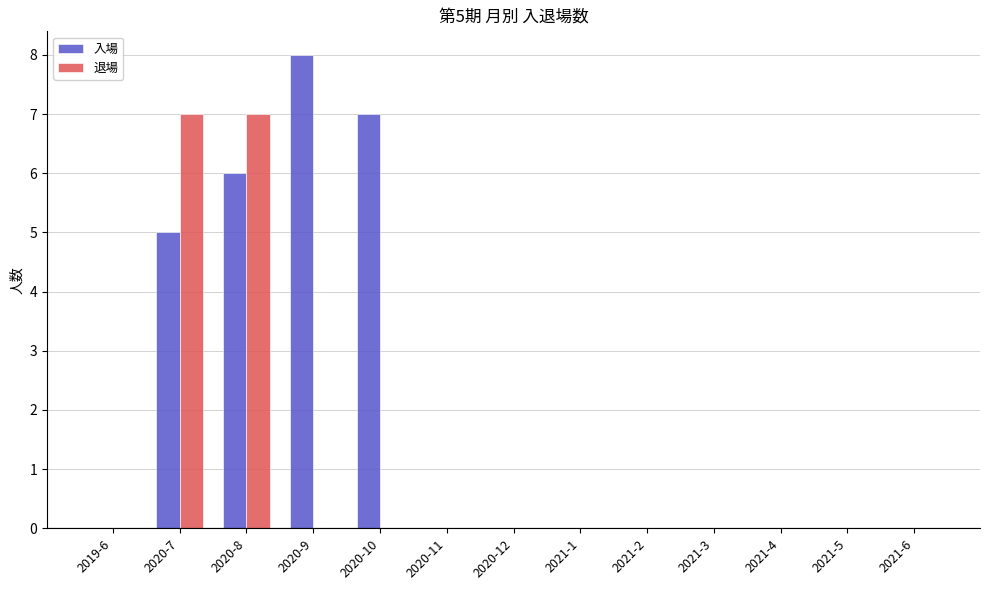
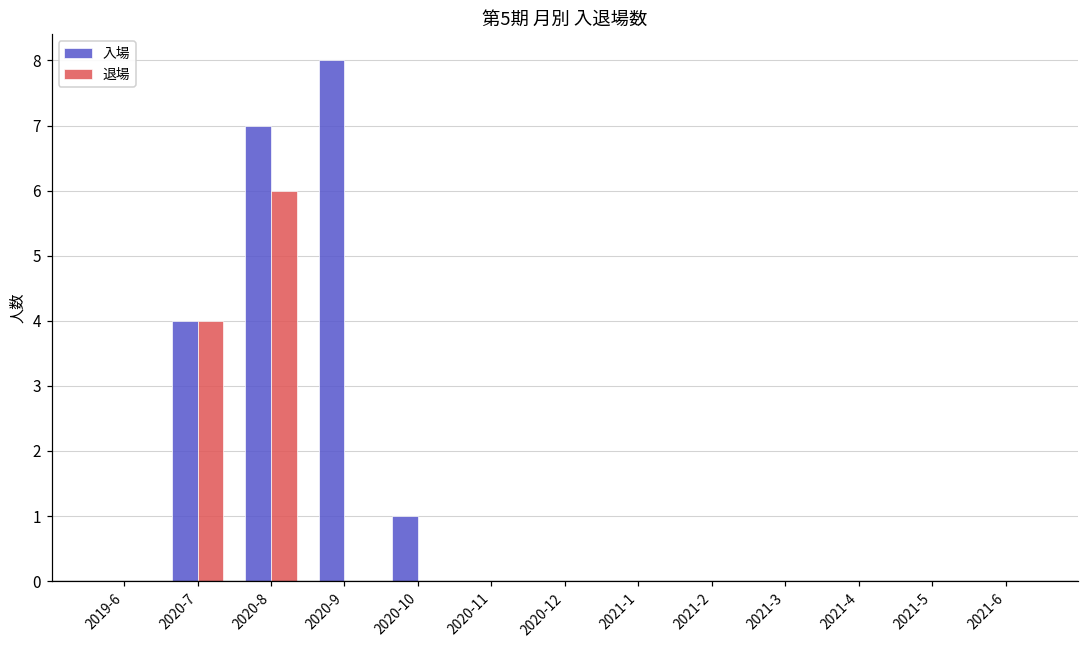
入場, 2020-7: 5 -> 4
退場, 2020-7: 7 -> 4
入場, 2020-8: 6 -> 7
退場, 2020-8: 7 -> 6
入場, 2020-10: 7 -> 1
